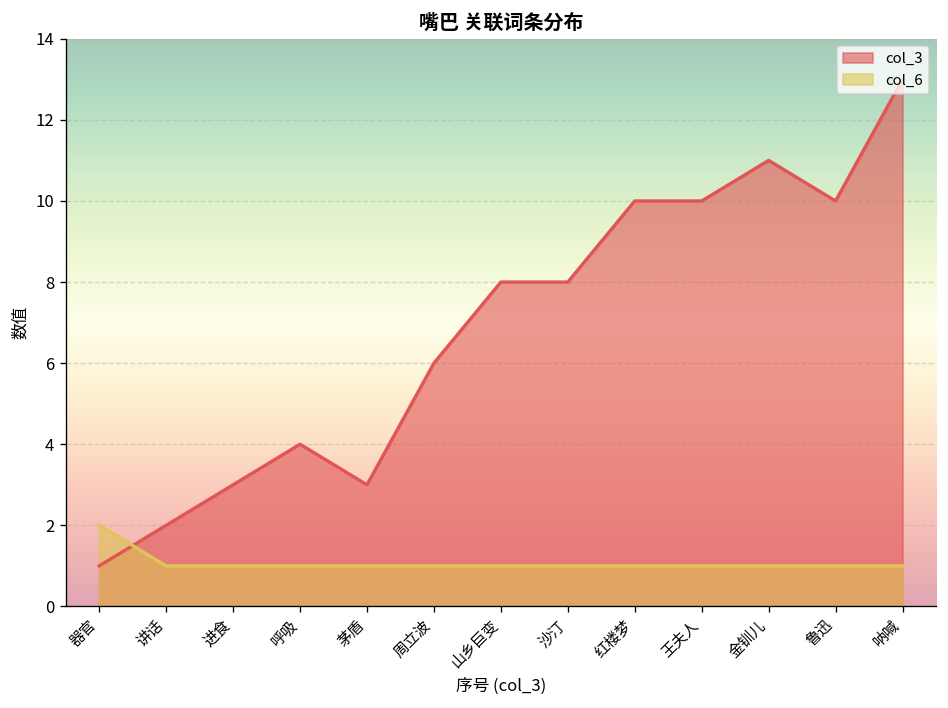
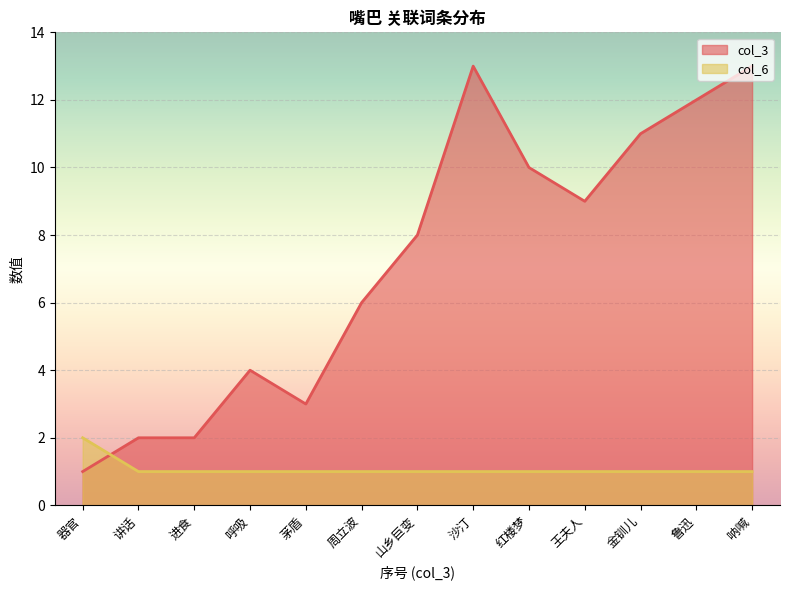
col_3, 进食: 3 -> 2
col_3, 沙汀: 8 -> 13
col_3, 王夫人: 10 -> 9
col_3, 鲁迅: 10 -> 12
